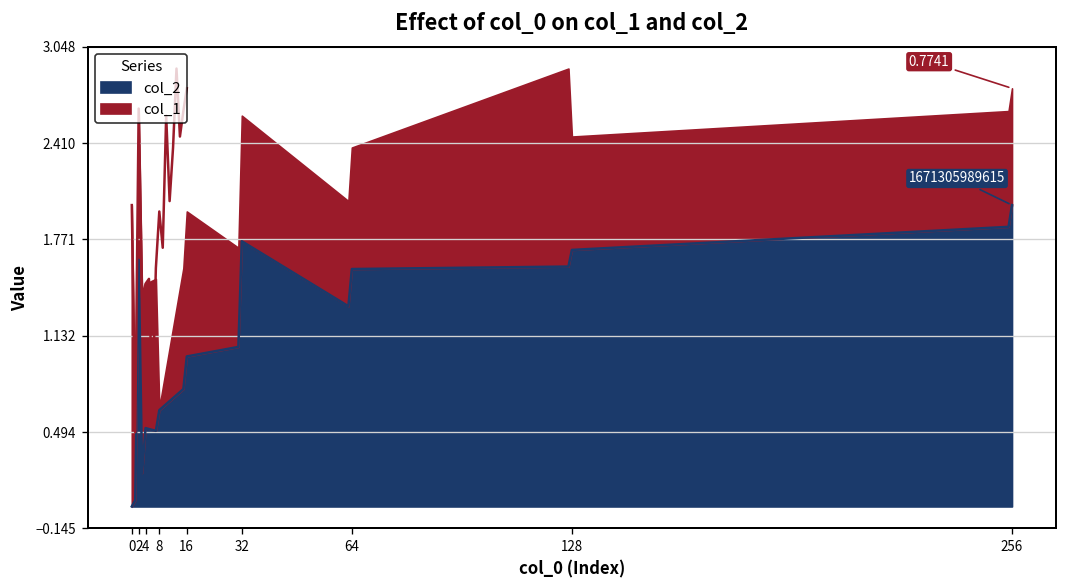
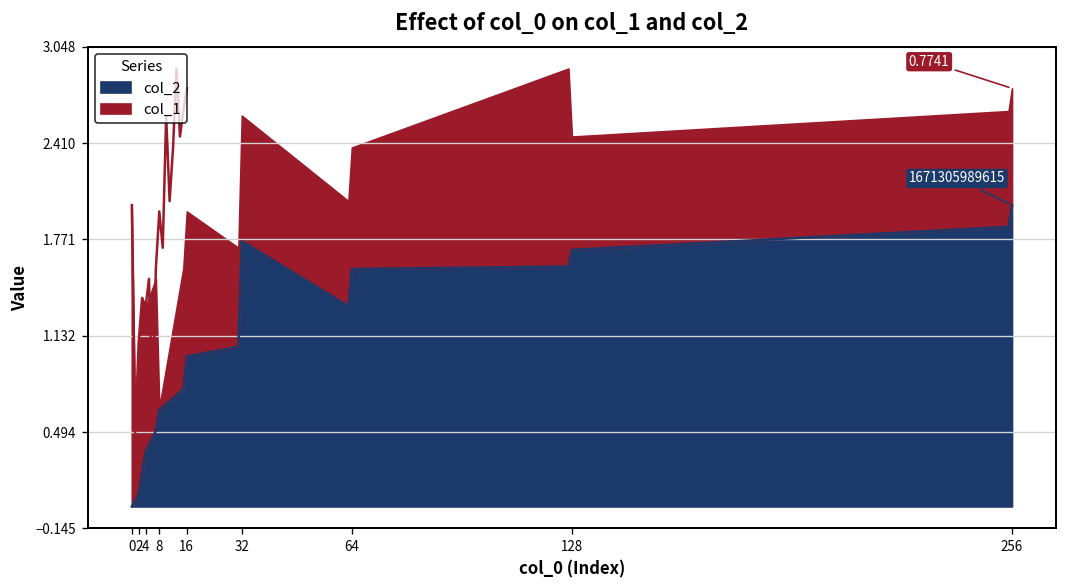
col_2, 2: 1.64 -> 0.08
col_2, 4: 0.52 -> 0.36
